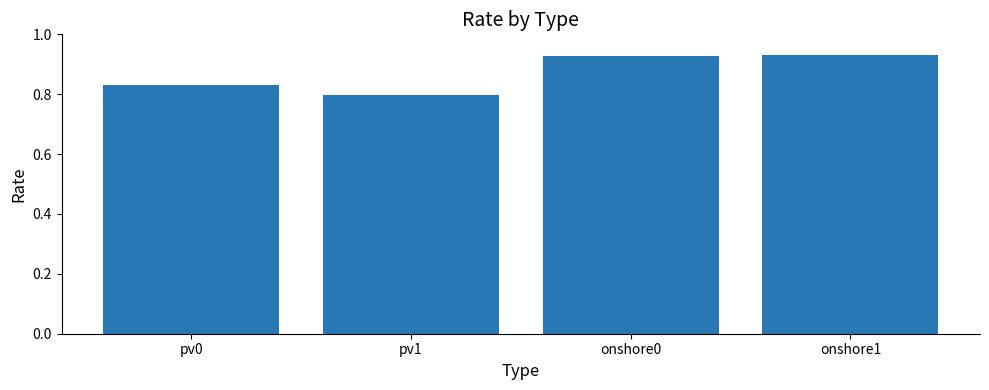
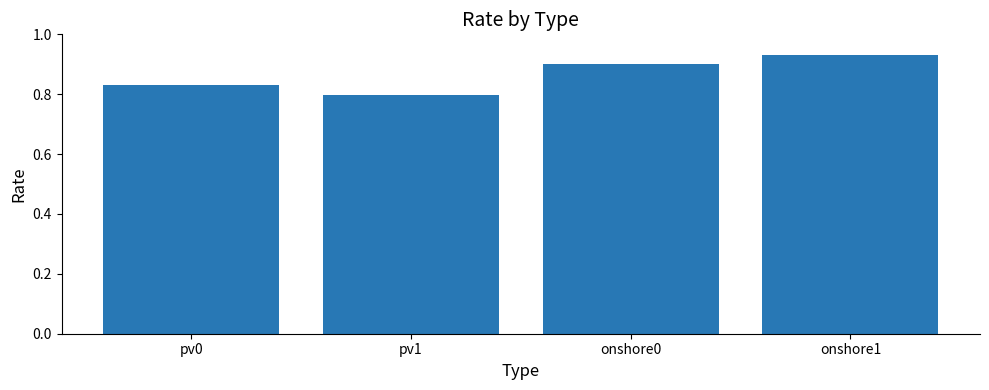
onshore0: 0.93 -> 0.90
